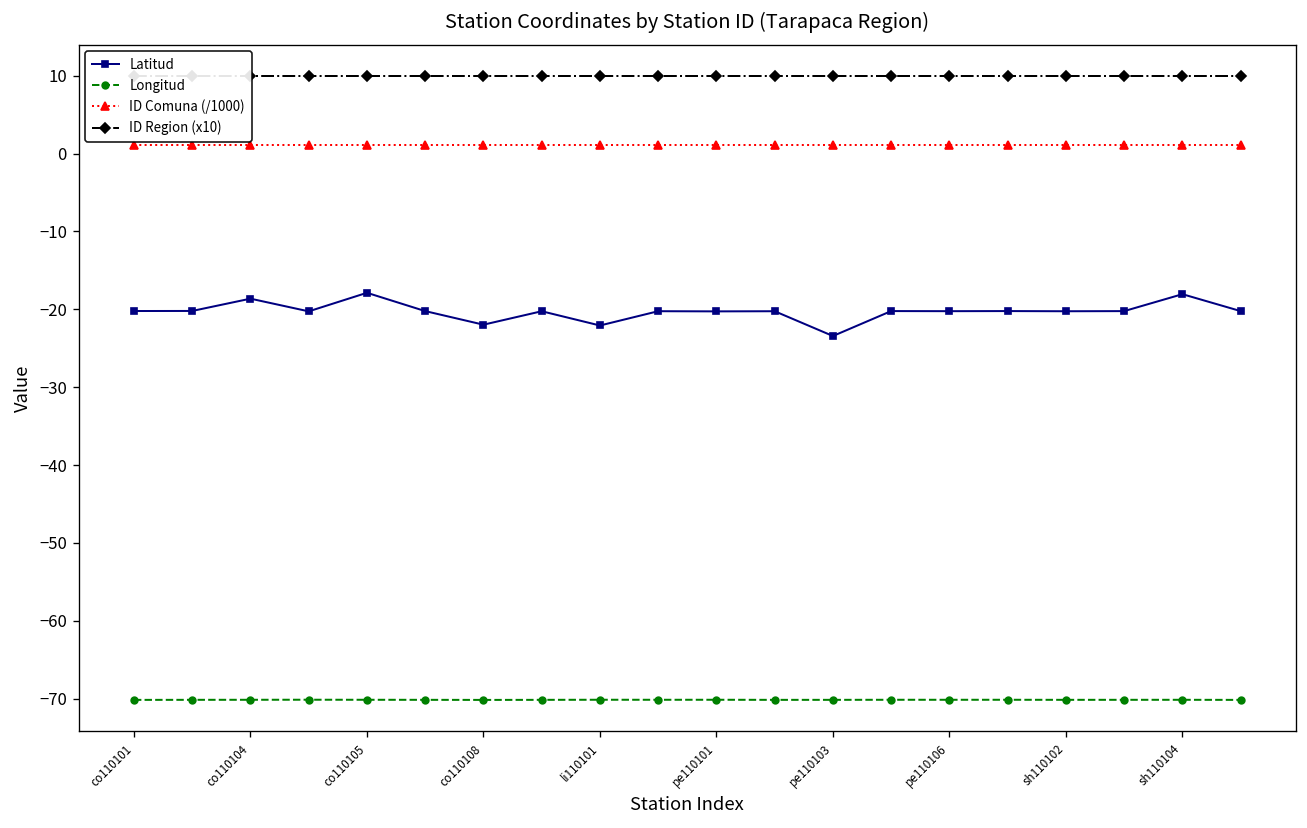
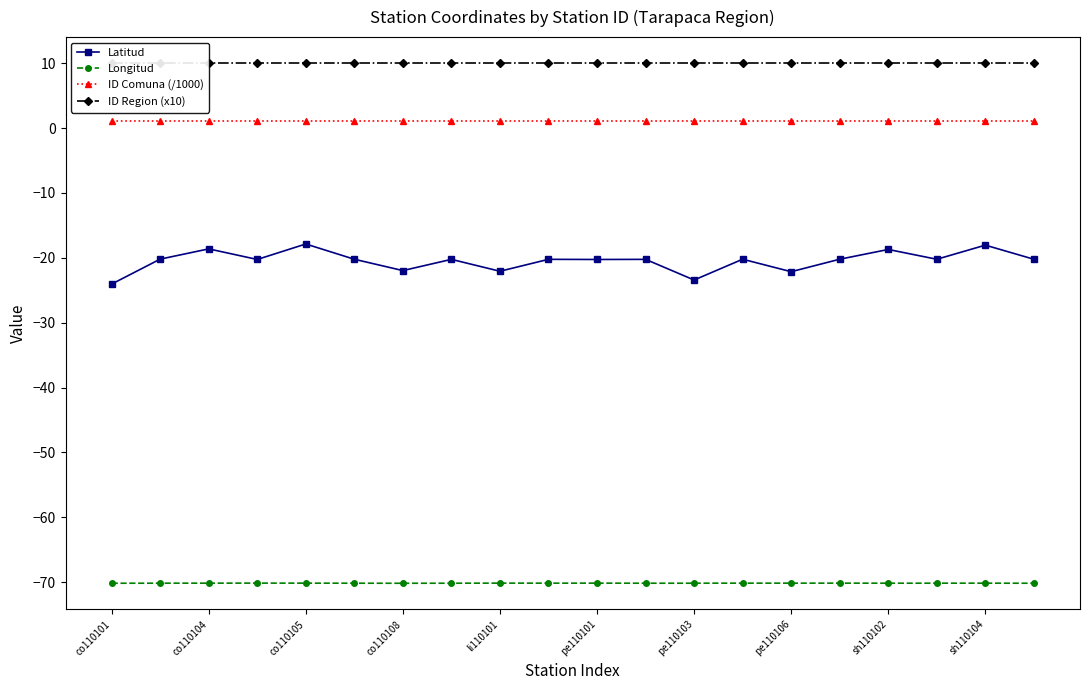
Latitud, co110101: -20 -> -24
Latitud, pe110106: -20 -> -22
Latitud, sh110102: -20 -> -19
